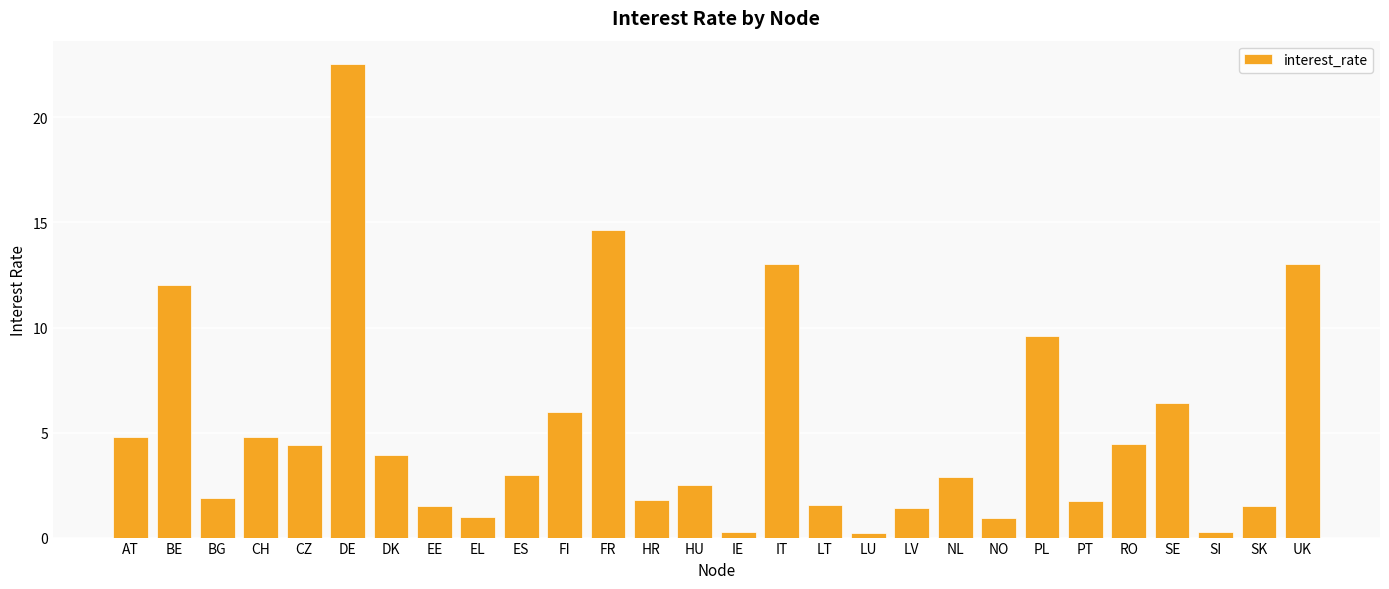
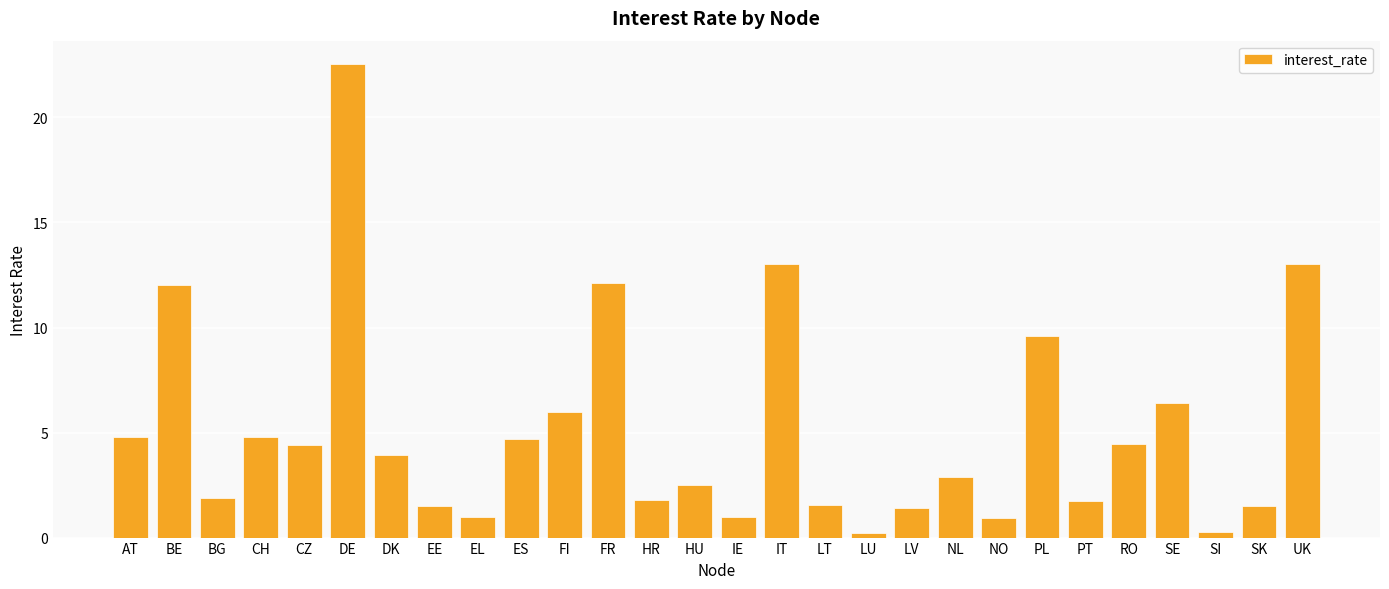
ES: 3.0 -> 4.7
FR: 14.6 -> 12.1
IE: 0.2 -> 1.0
